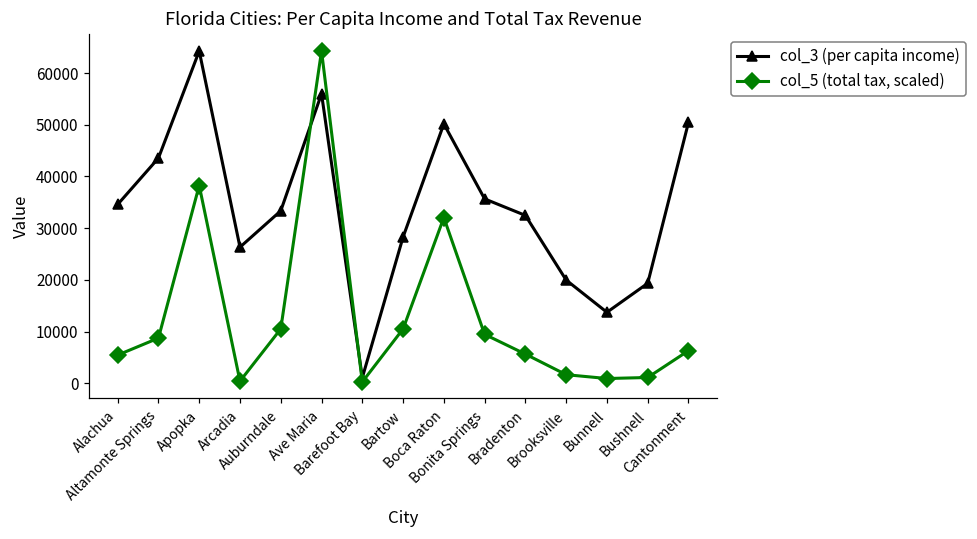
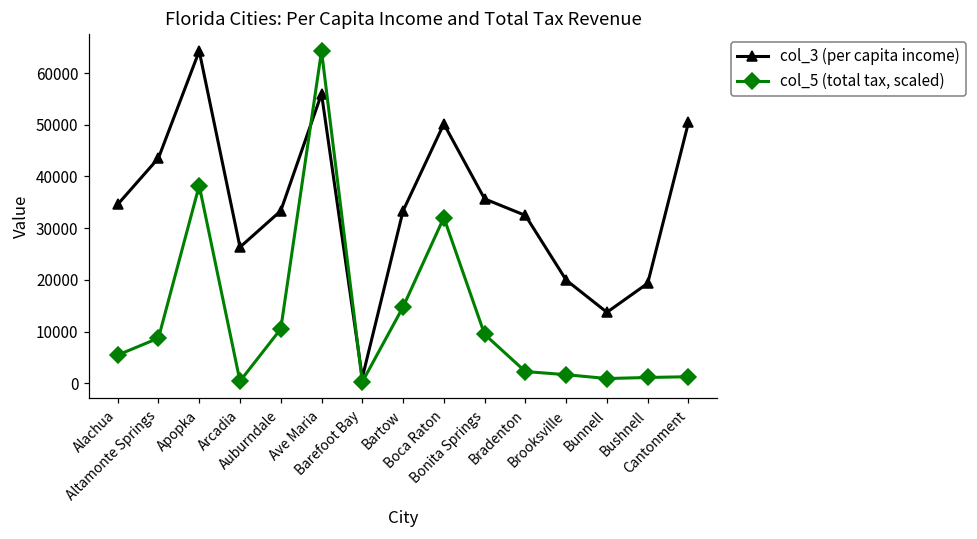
col_3 (per capita income), Bartow: 28000 -> 33000
col_5 (total tax, scaled), Bartow: 11000 -> 15000
col_5 (total tax, scaled), Bradenton: 6000 -> 2000
col_5 (total tax, scaled), Cantonment: 6000 -> 1000
